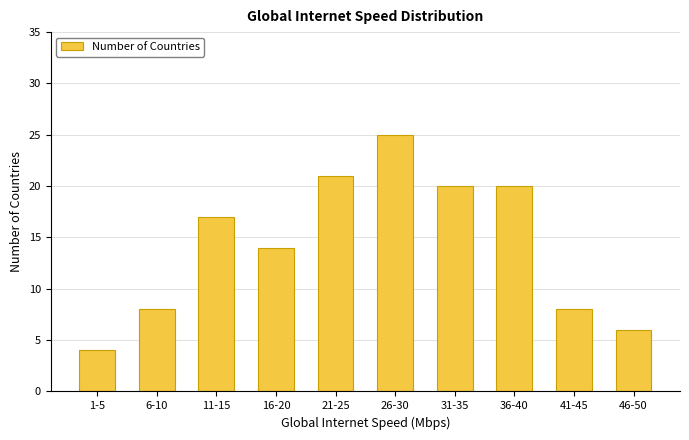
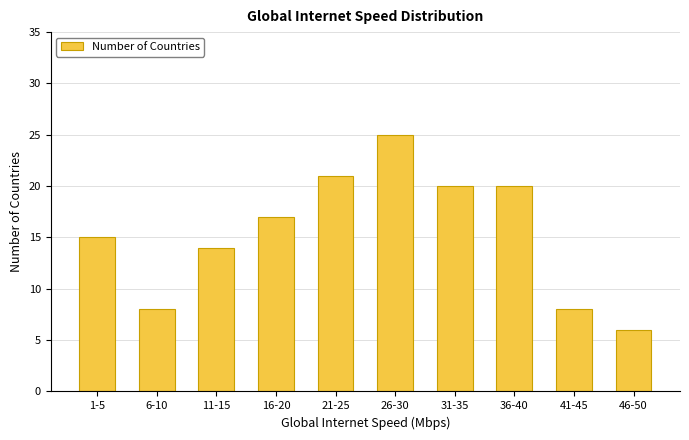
1-5: 4 -> 15
11-15: 17 -> 14
16-20: 14 -> 17
